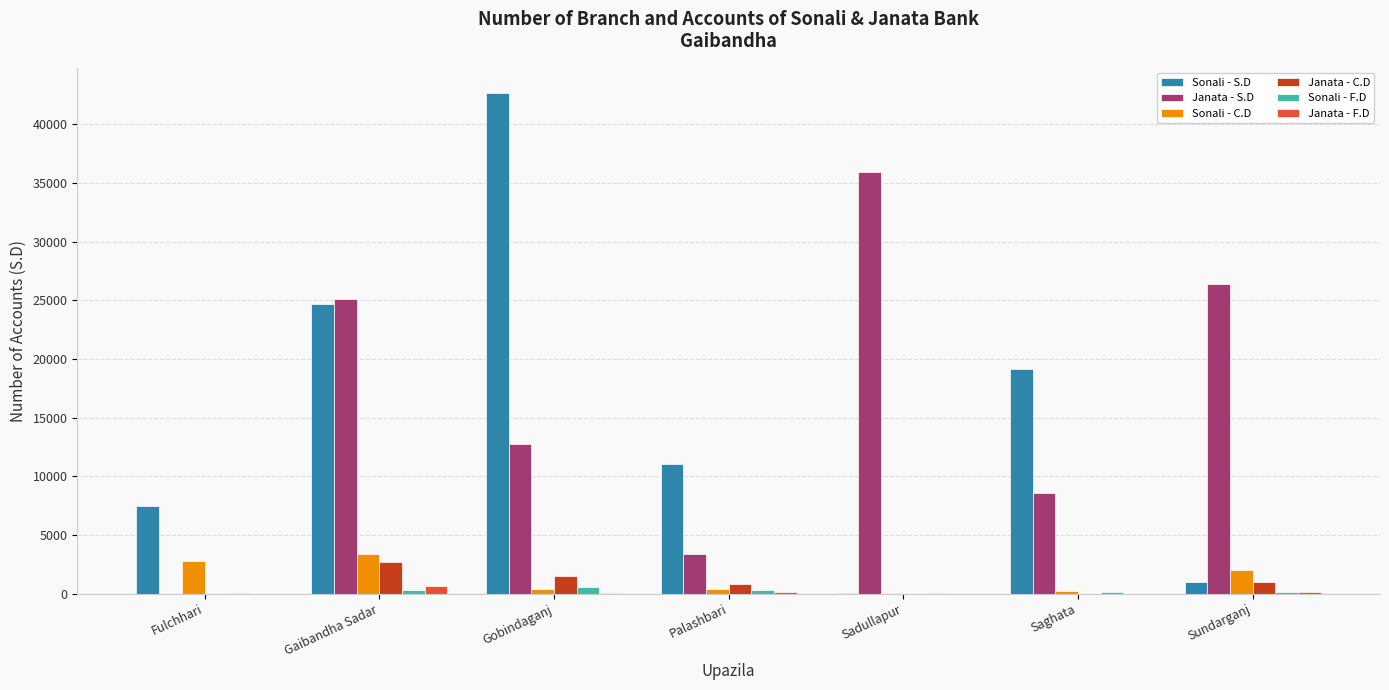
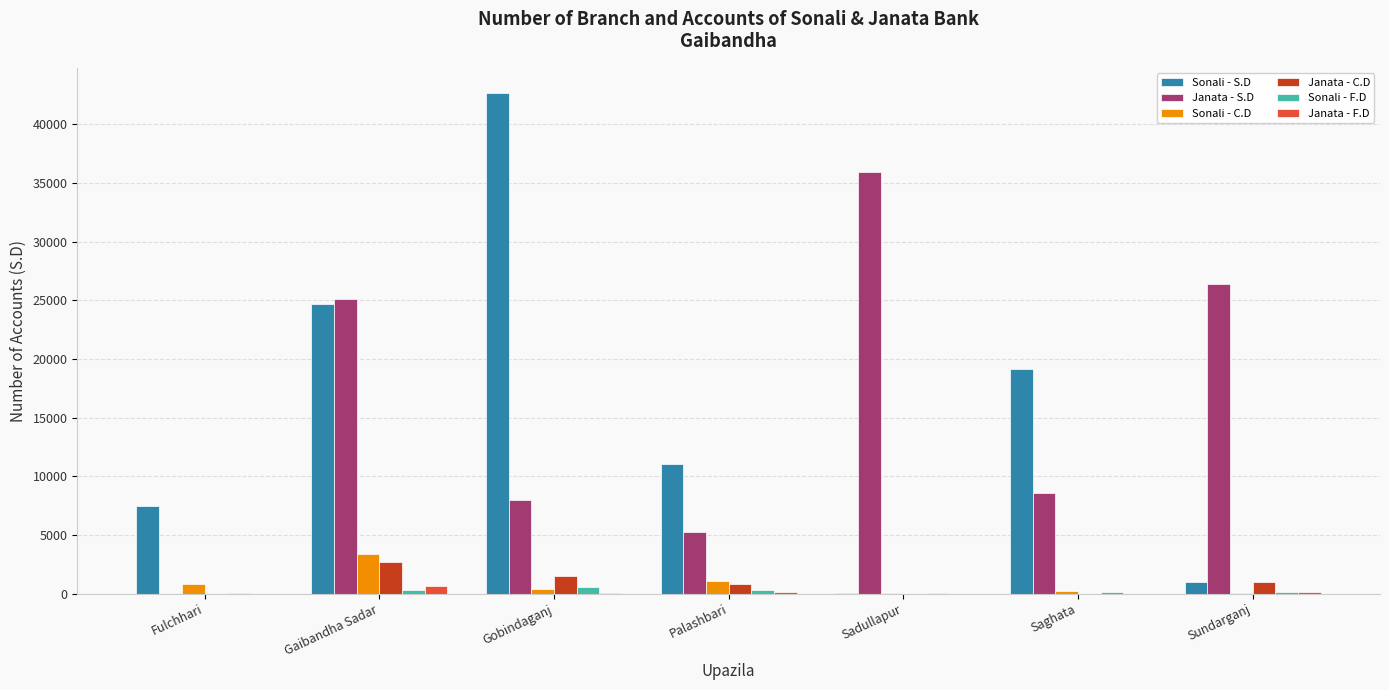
Sonali - C.D, Fulchhari: 2800 -> 800
Janata - S.D, Gobindaganj: 12700 -> 8000
Janata - S.D, Palashbari: 3400 -> 5300
Sonali - C.D, Palashbari: 400 -> 1100
Sonali - C.D, Sundarganj: 2000 -> 0
